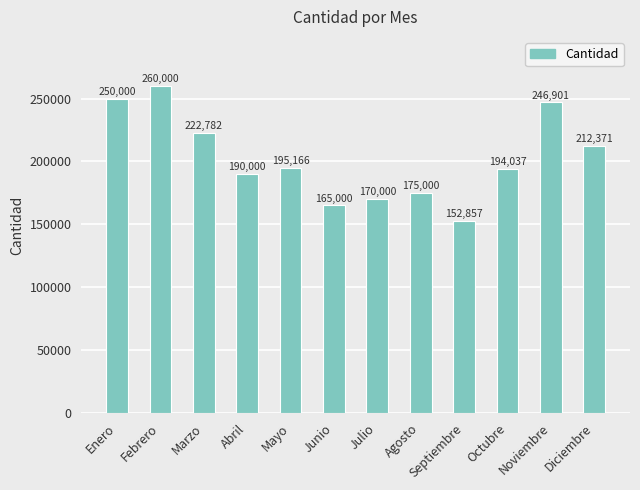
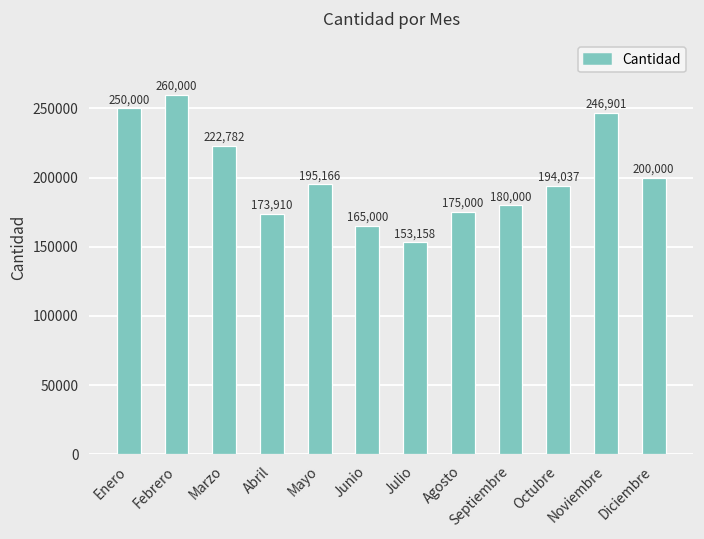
Abril: 190,000 -> 173,910
Julio: 170,000 -> 153,158
Septiembre: 152,857 -> 180,000
Diciembre: 212,371 -> 200,000
